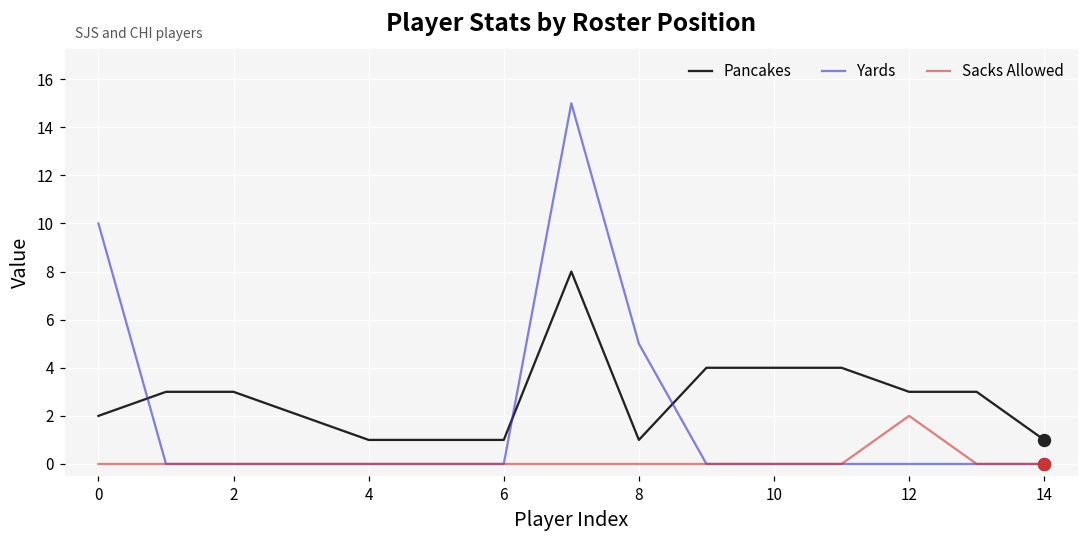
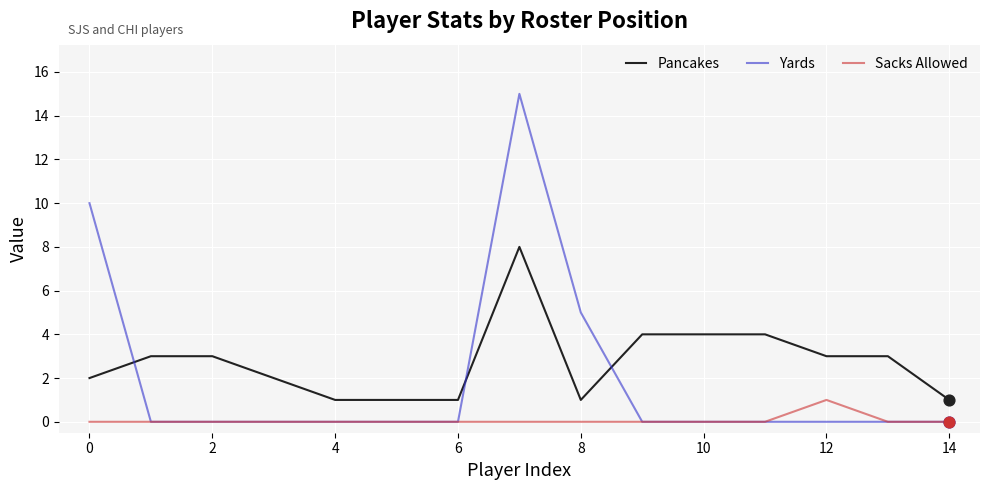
Sacks Allowed, 12: 2 -> 1
